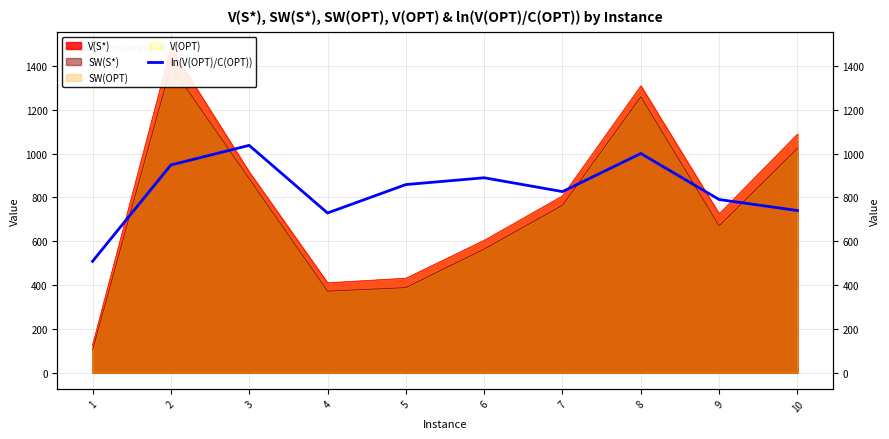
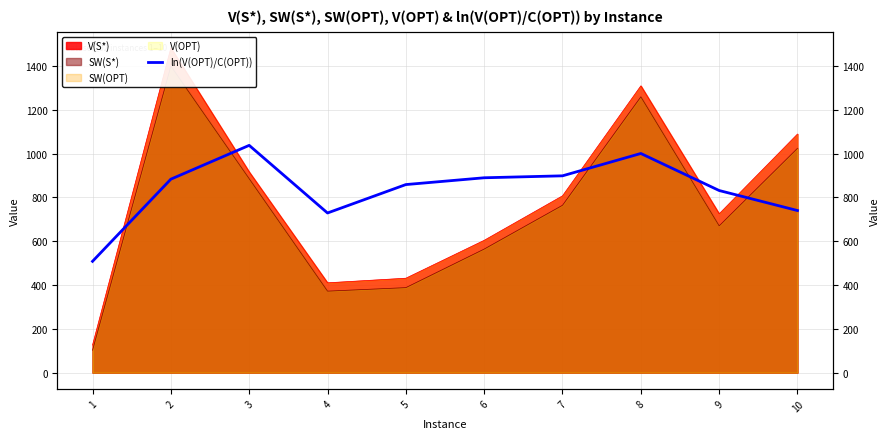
ln(V(OPT)/C(OPT)), 2: 950 -> 880
ln(V(OPT)/C(OPT)), 7: 830 -> 900
ln(V(OPT)/C(OPT)), 9: 790 -> 830
